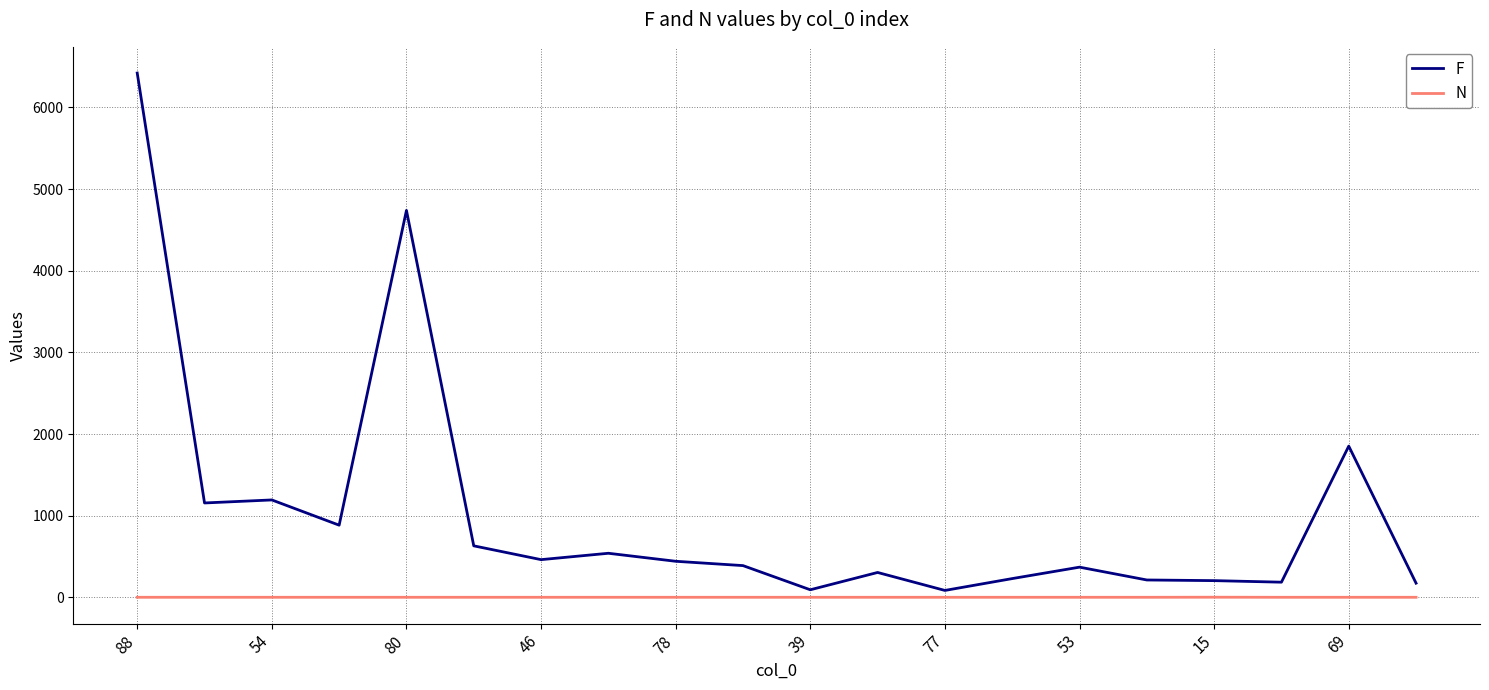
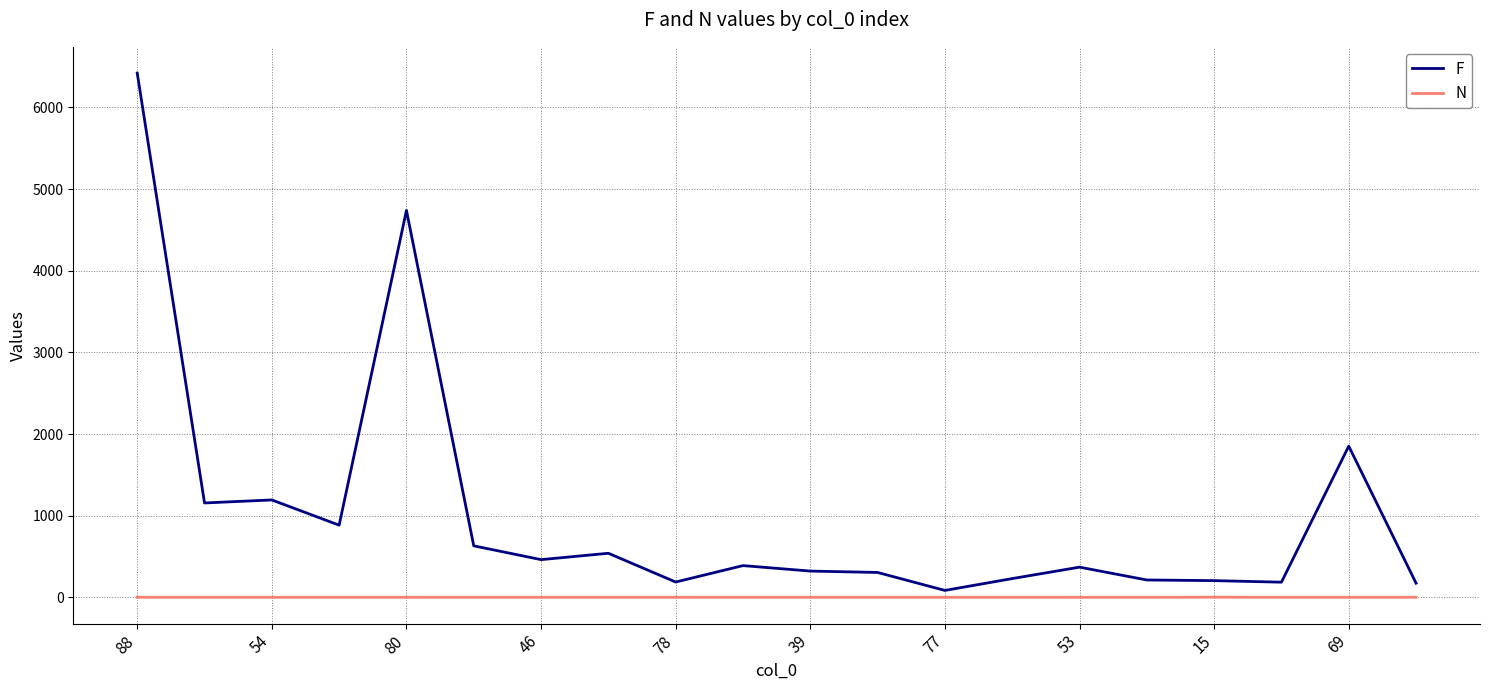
F, 78: 400 -> 200
F, 39: 100 -> 300
